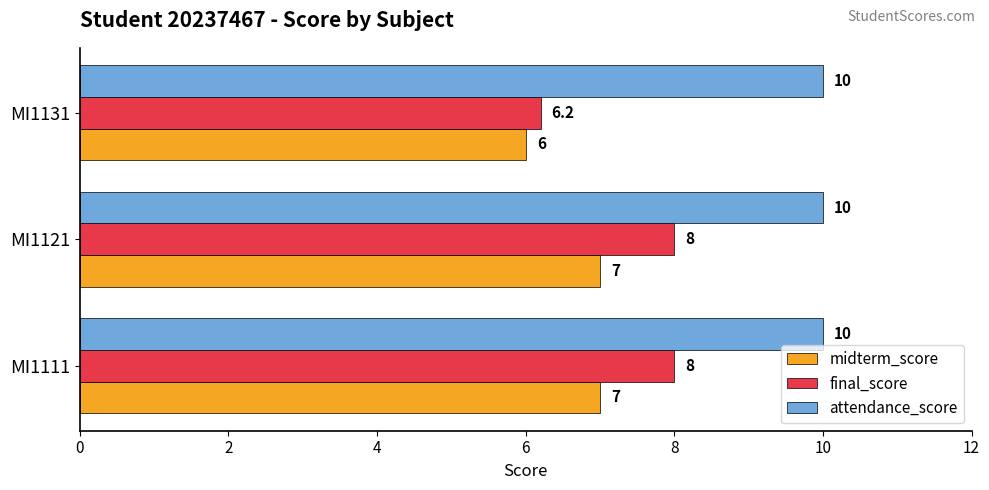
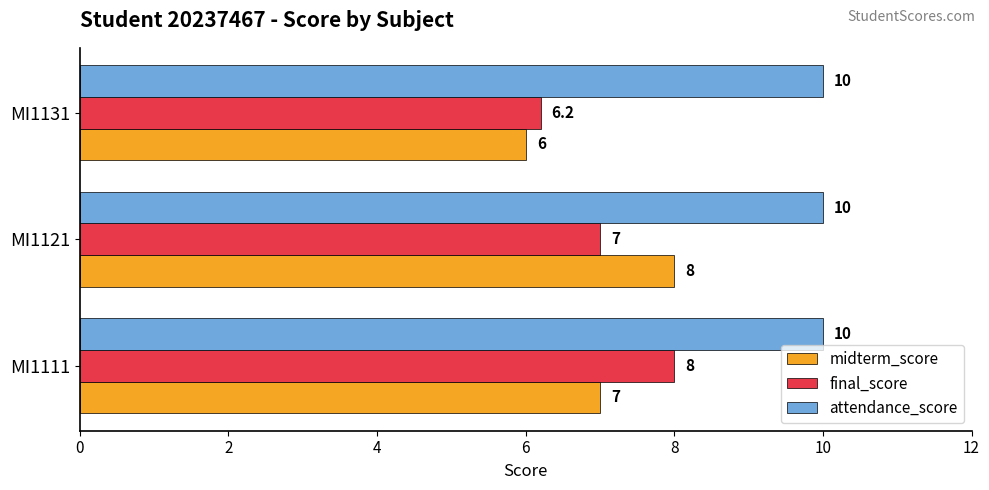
final_score, MI1121: 8 -> 7
midterm_score, MI1121: 7 -> 8
